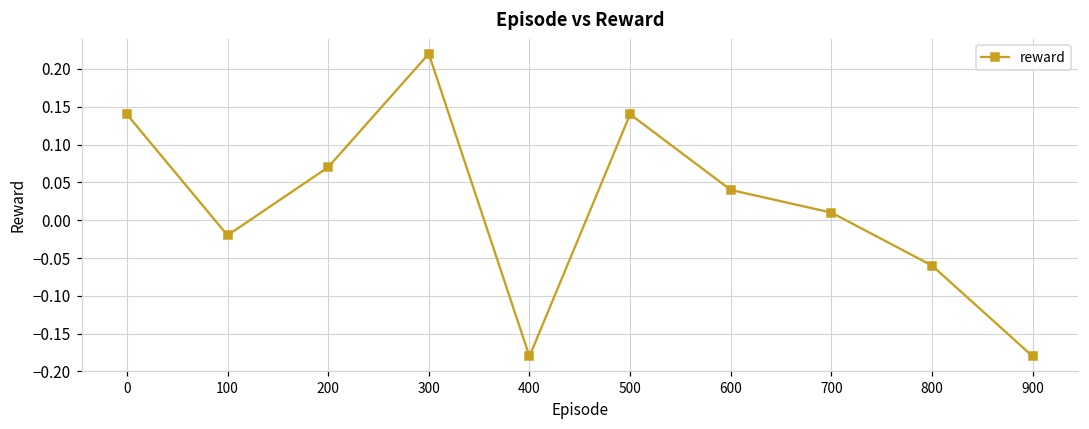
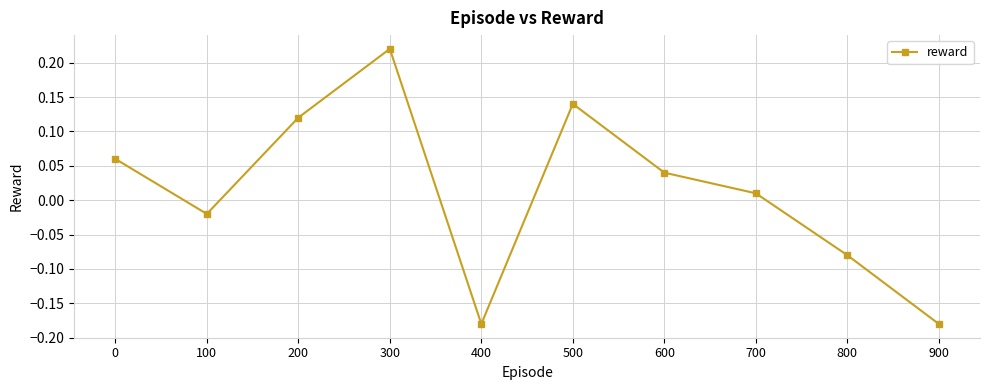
0: 0.14 -> 0.06
200: 0.07 -> 0.12
800: -0.06 -> -0.08
